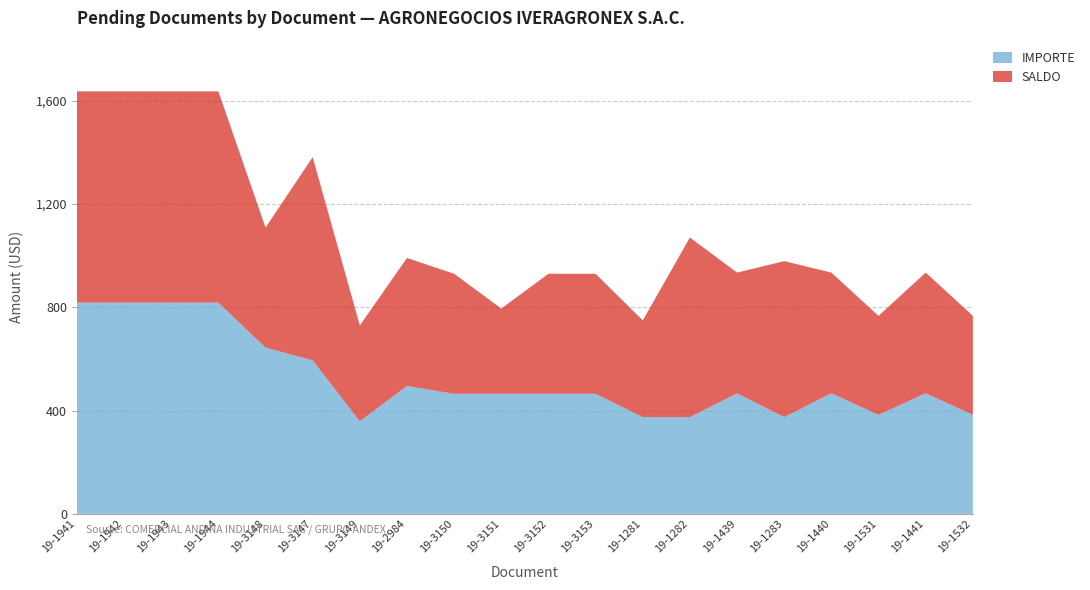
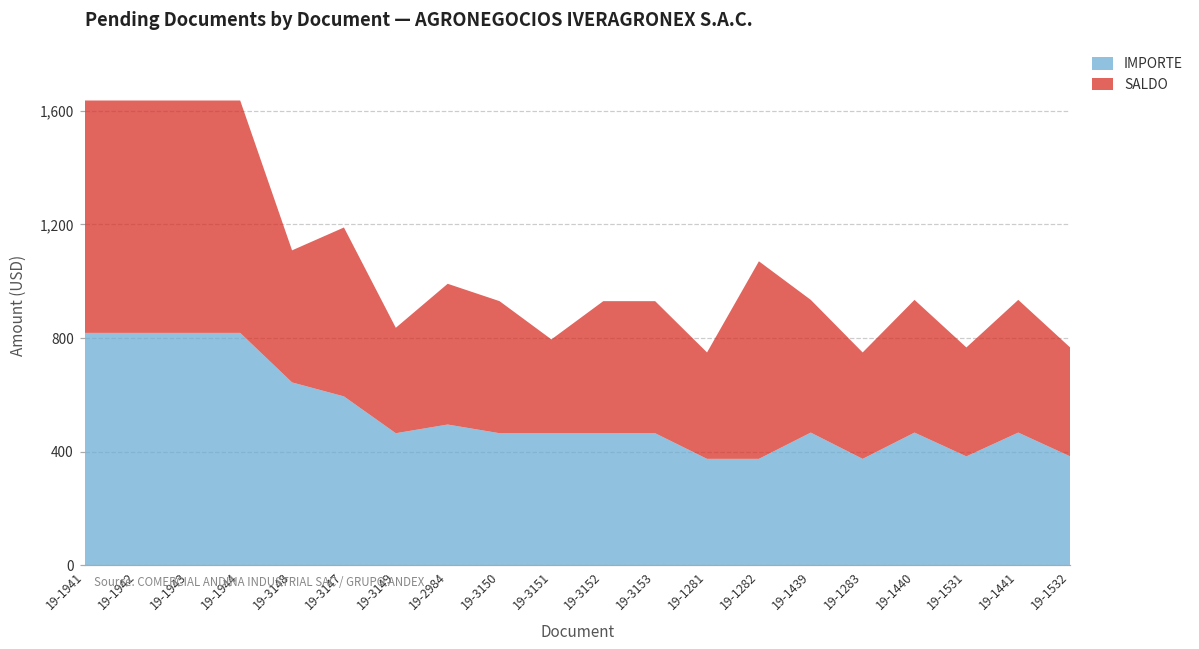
SALDO, 19-3147: 790 -> 590
IMPORTE, 19-3149: 360 -> 470
SALDO, 19-1283: 600 -> 370
